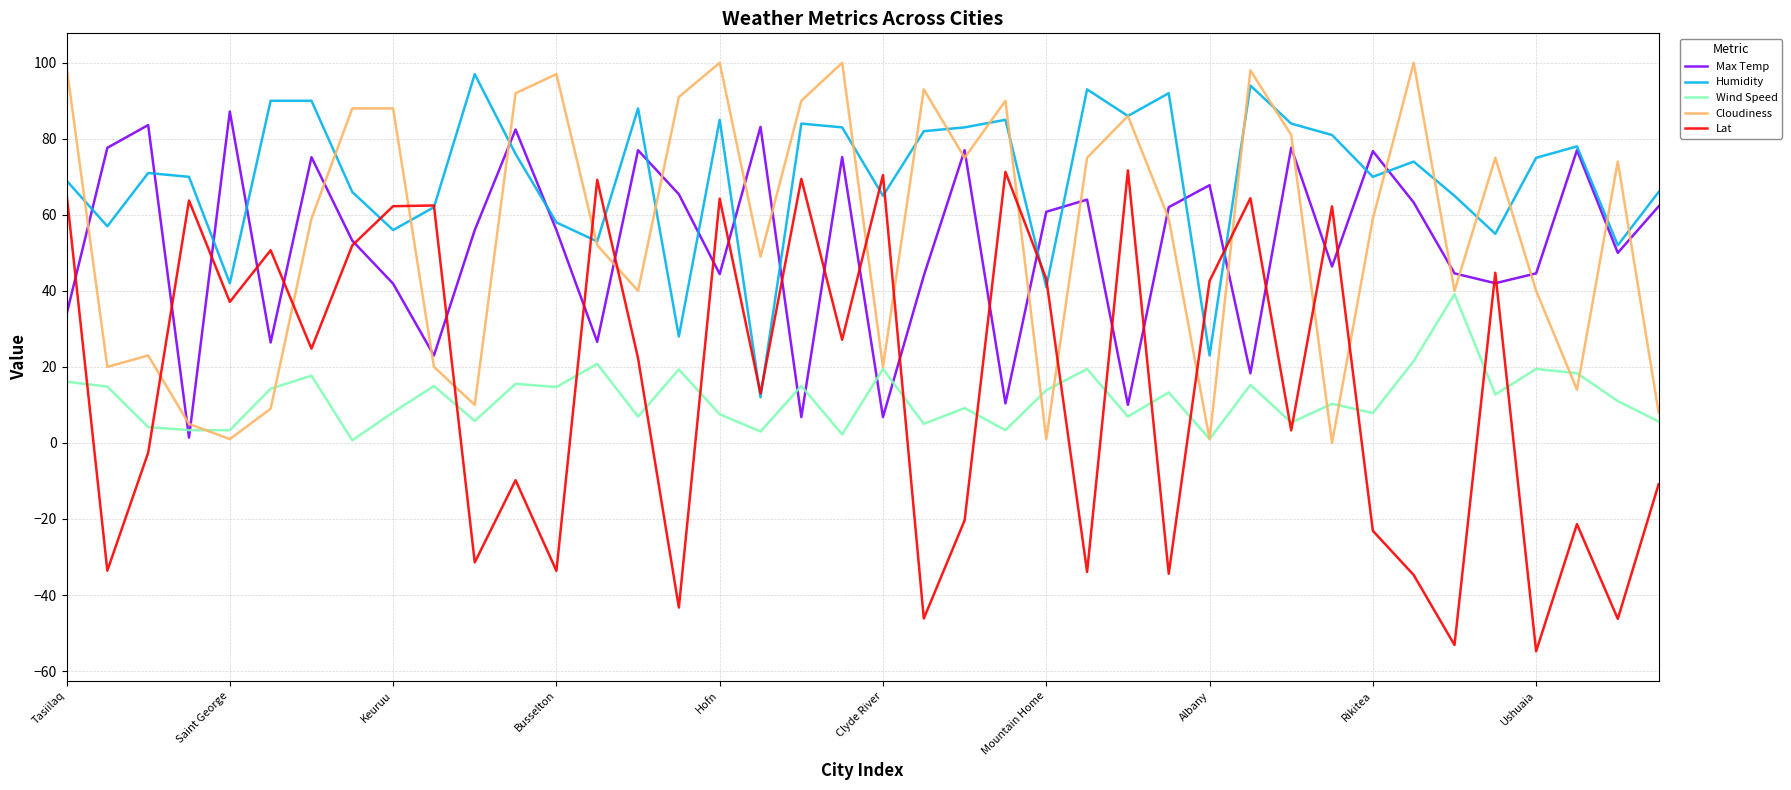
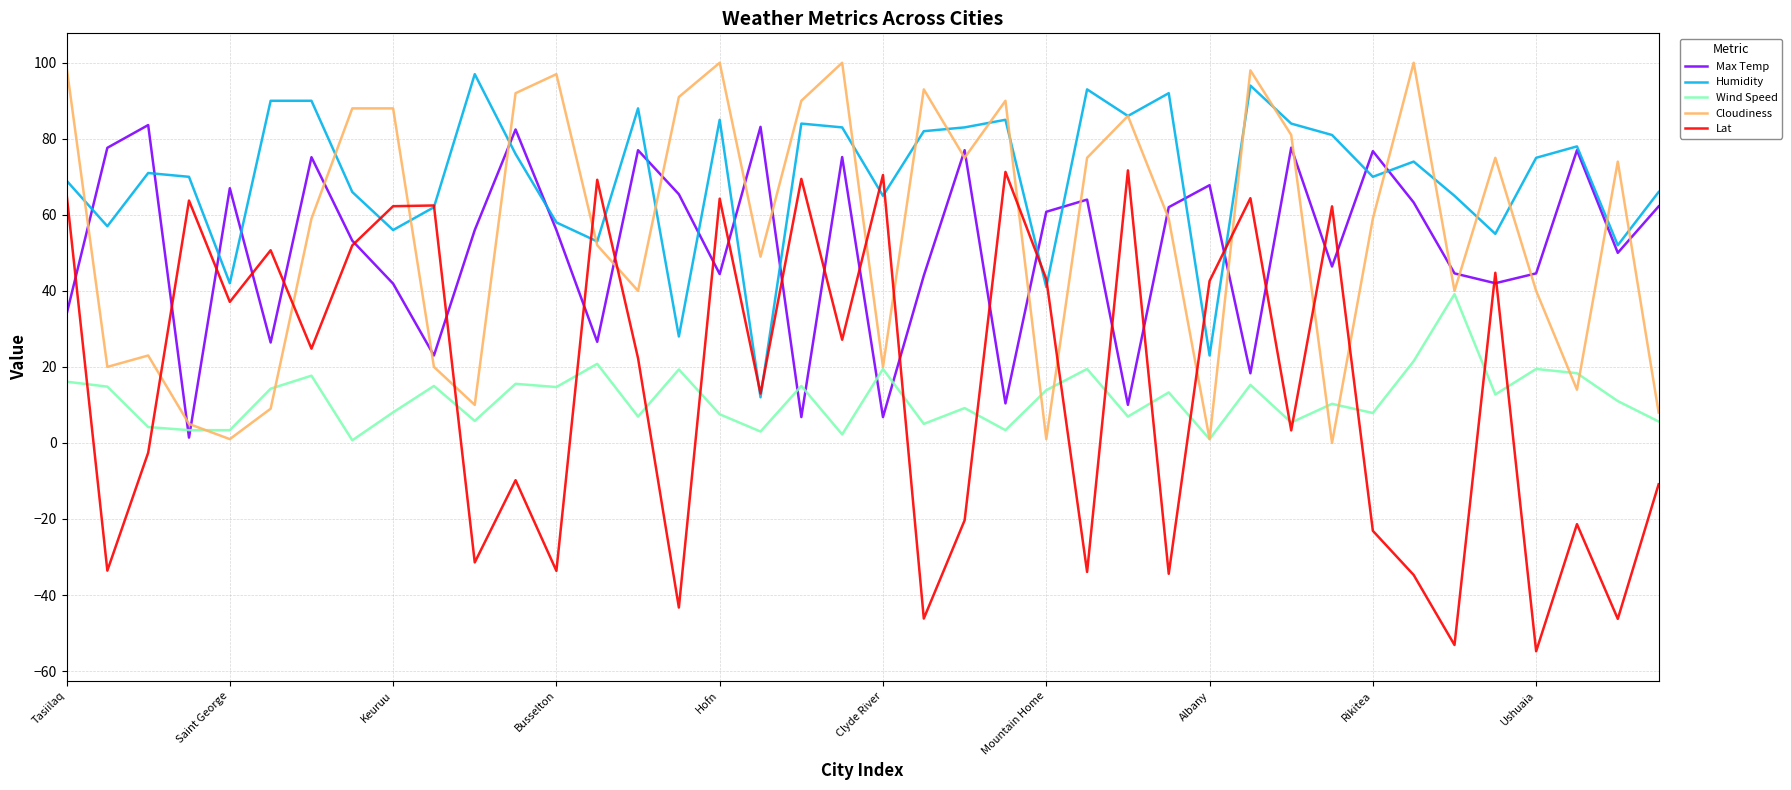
Max Temp, Saint George: 87 -> 67
